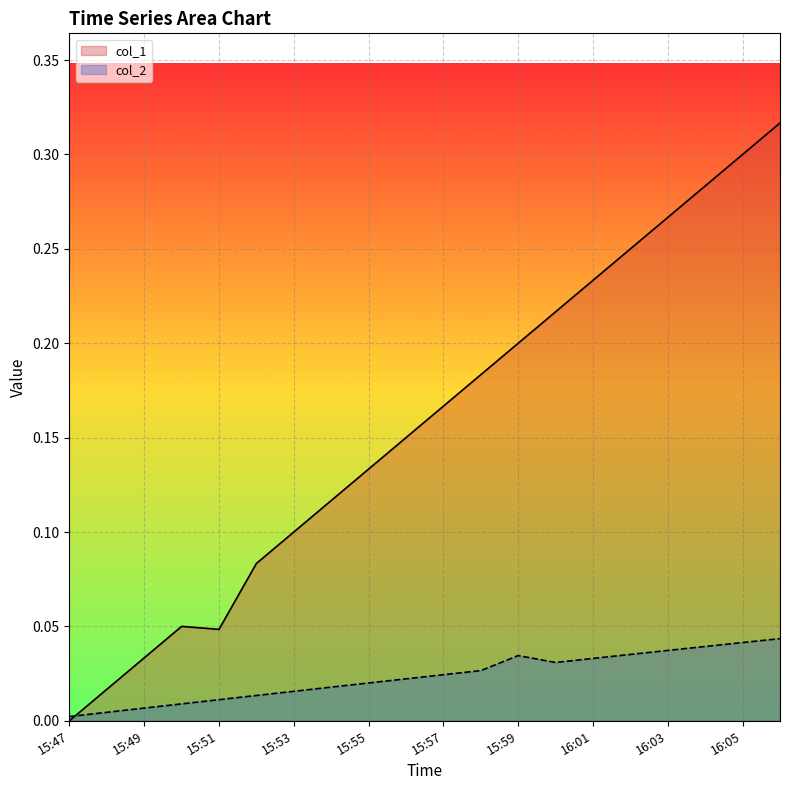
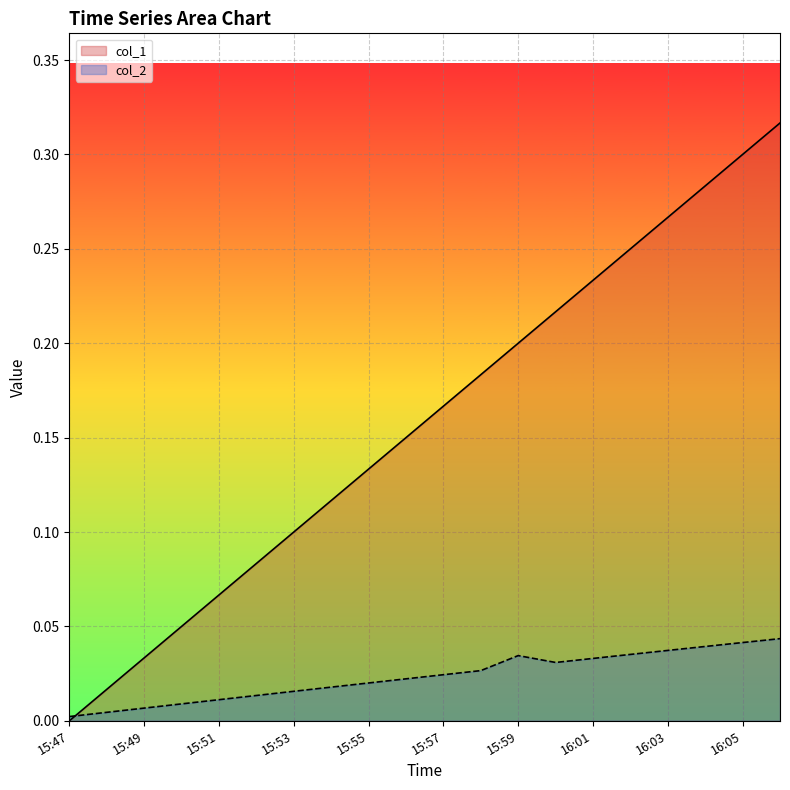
col_1, 15:51: 0.048 -> 0.067
